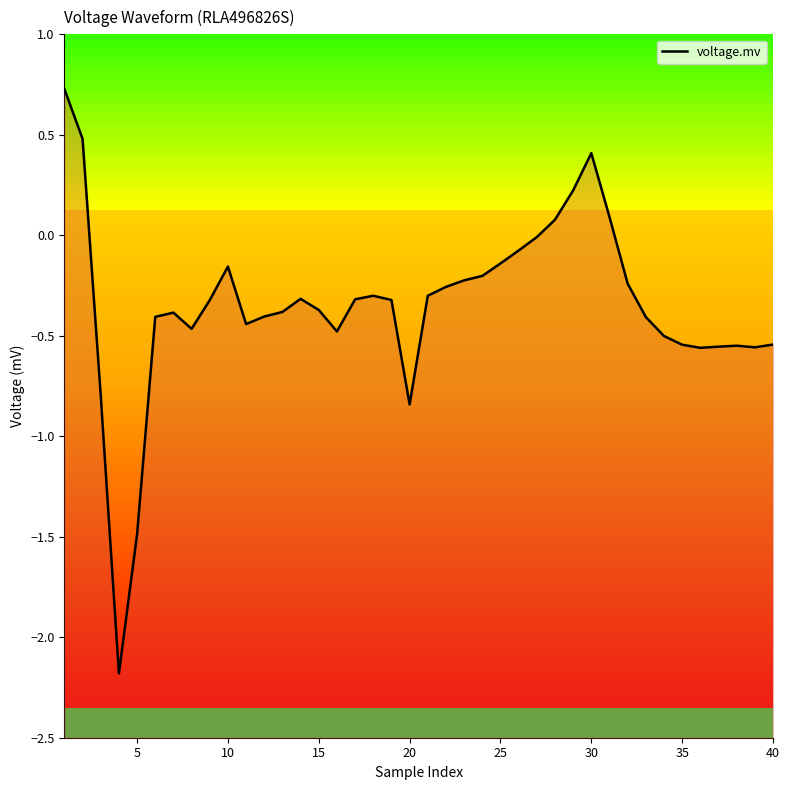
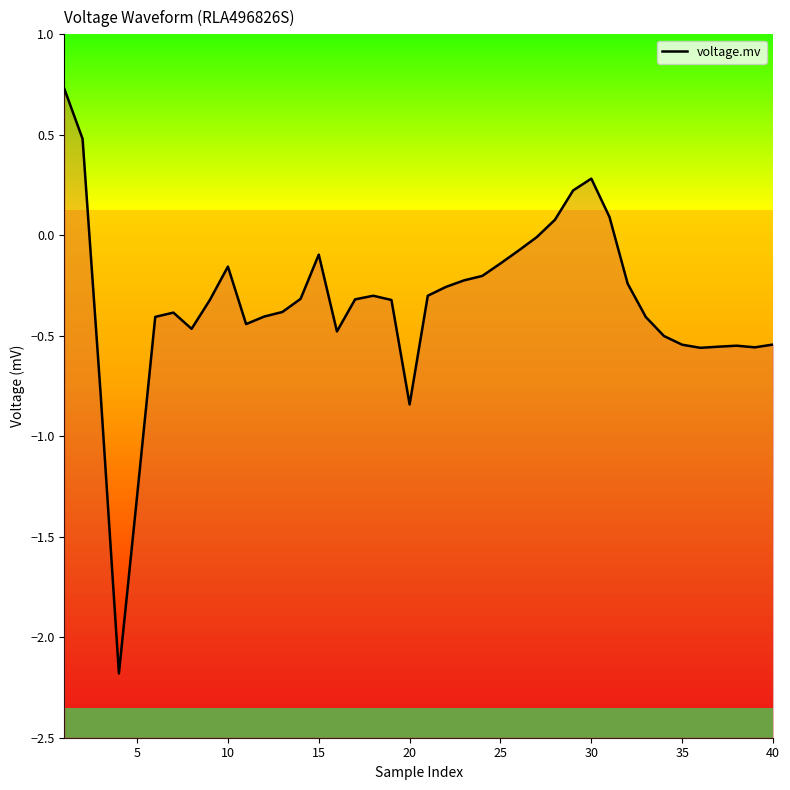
voltage.mv, 5: -1.49 -> -1.30
voltage.mv, 15: -0.37 -> -0.10
voltage.mv, 30: 0.41 -> 0.28
